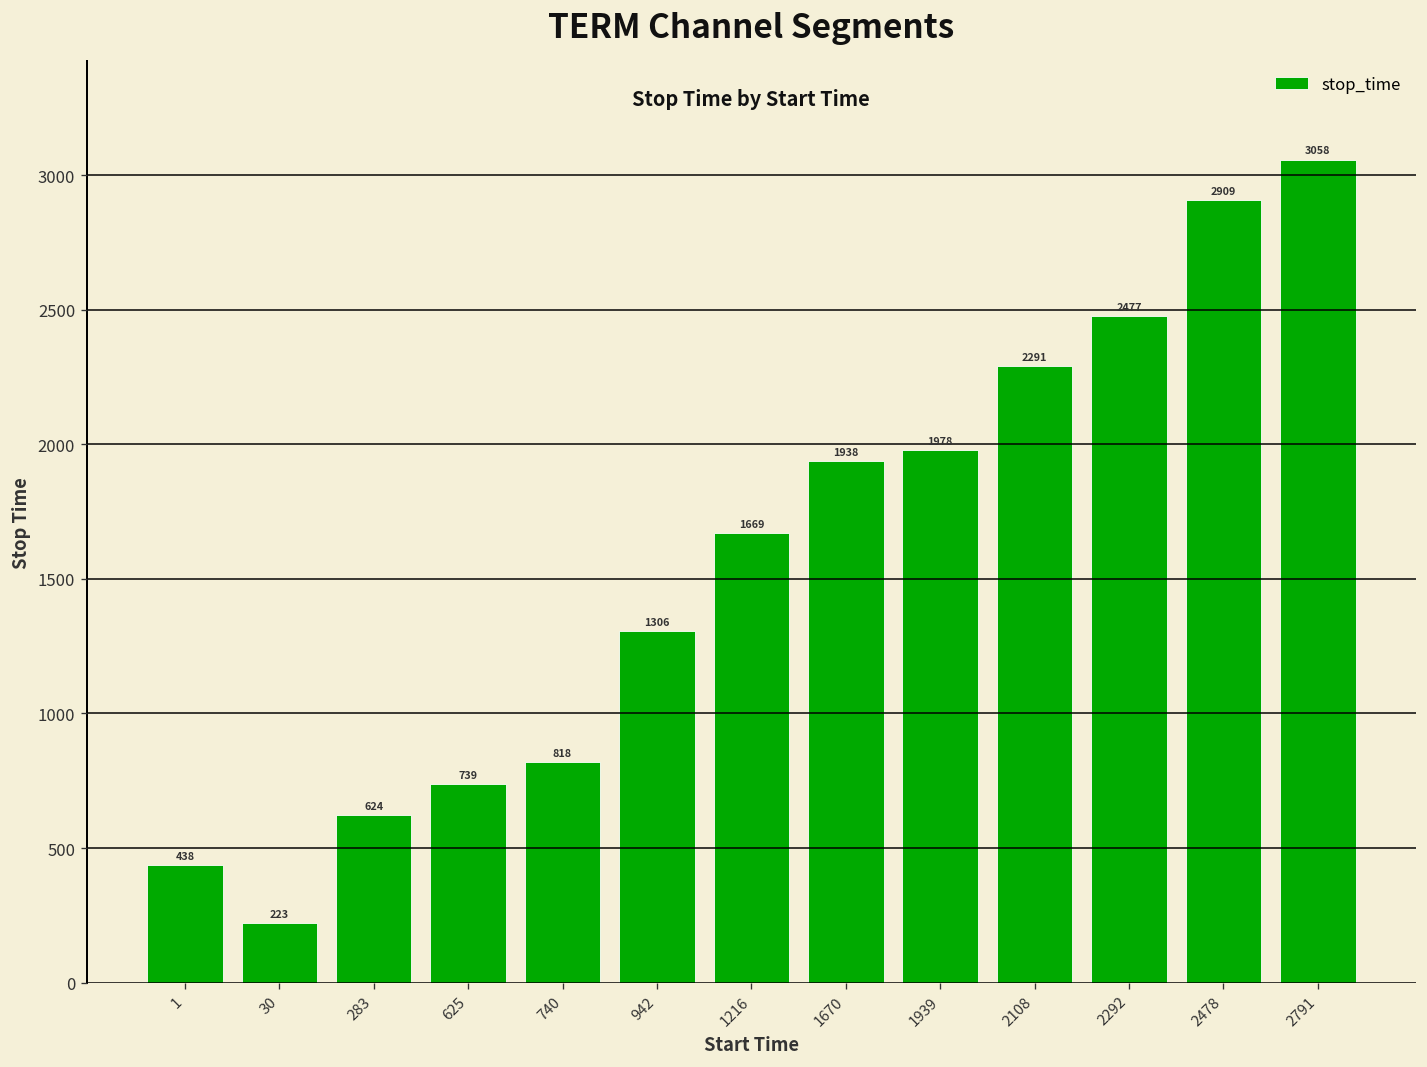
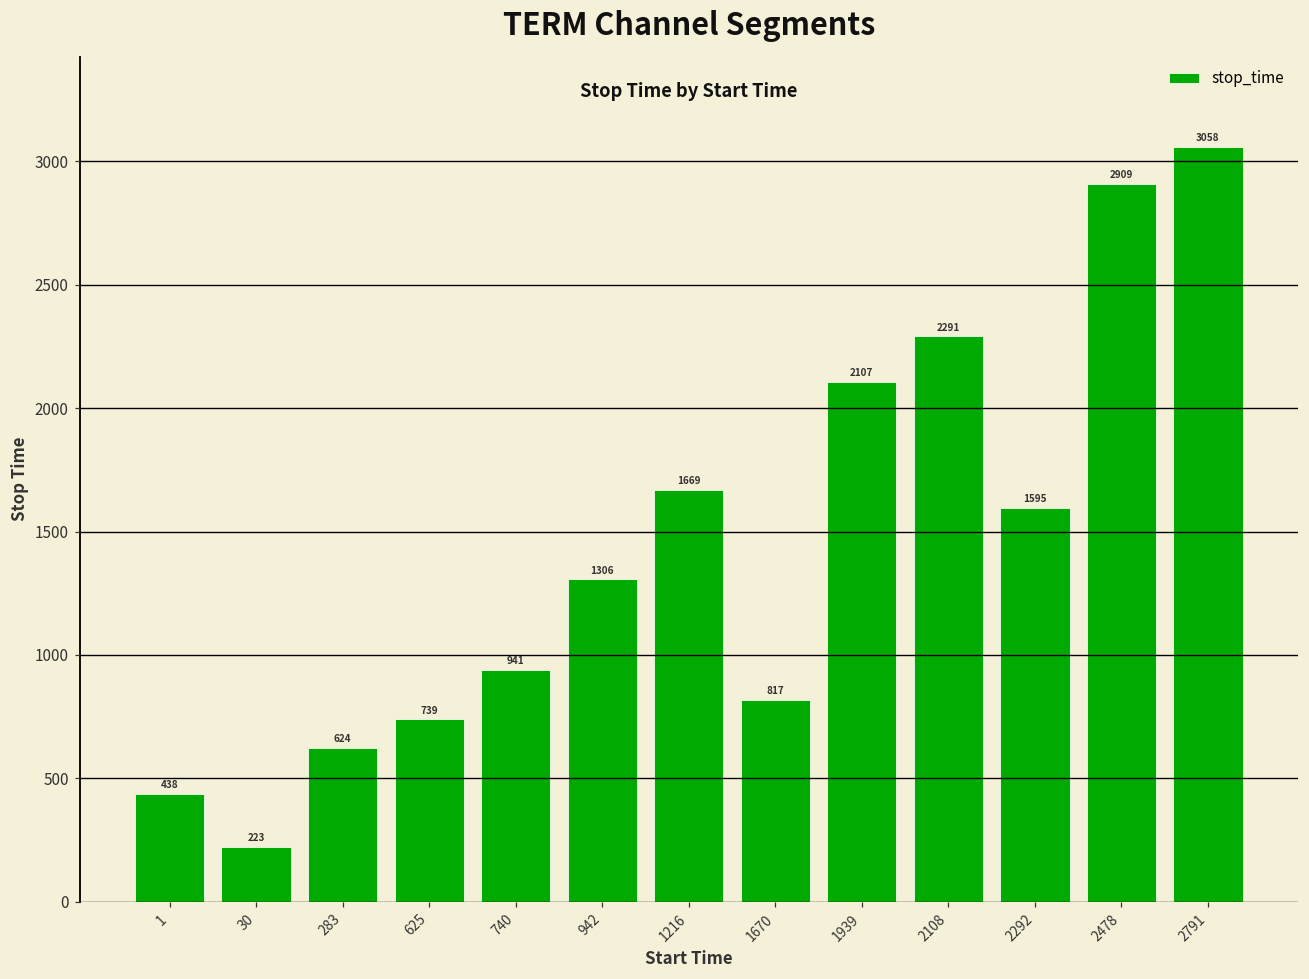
740: 818 -> 941
1670: 1938 -> 817
1939: 1978 -> 2107
2292: 2477 -> 1595
